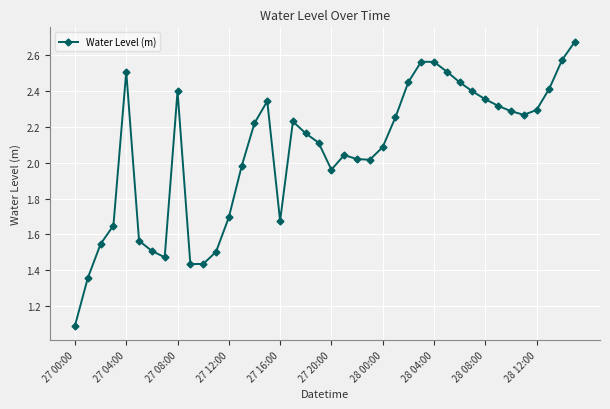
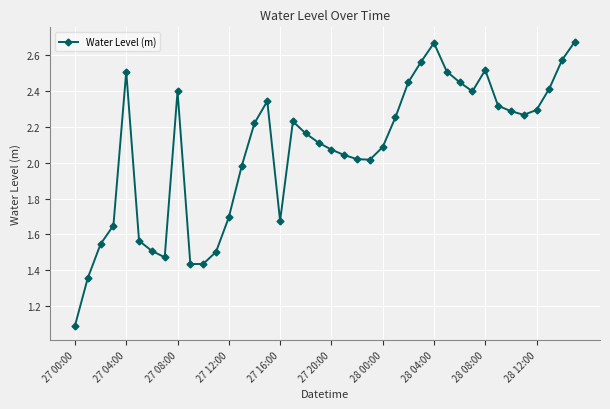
27 20:00: 1.96 -> 2.07
28 04:00: 2.56 -> 2.67
28 08:00: 2.35 -> 2.51
